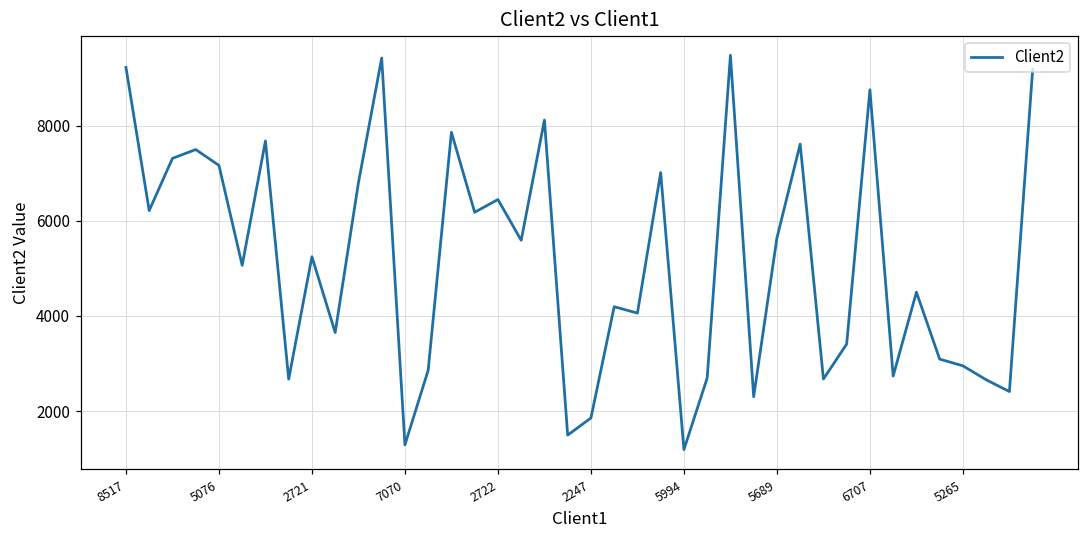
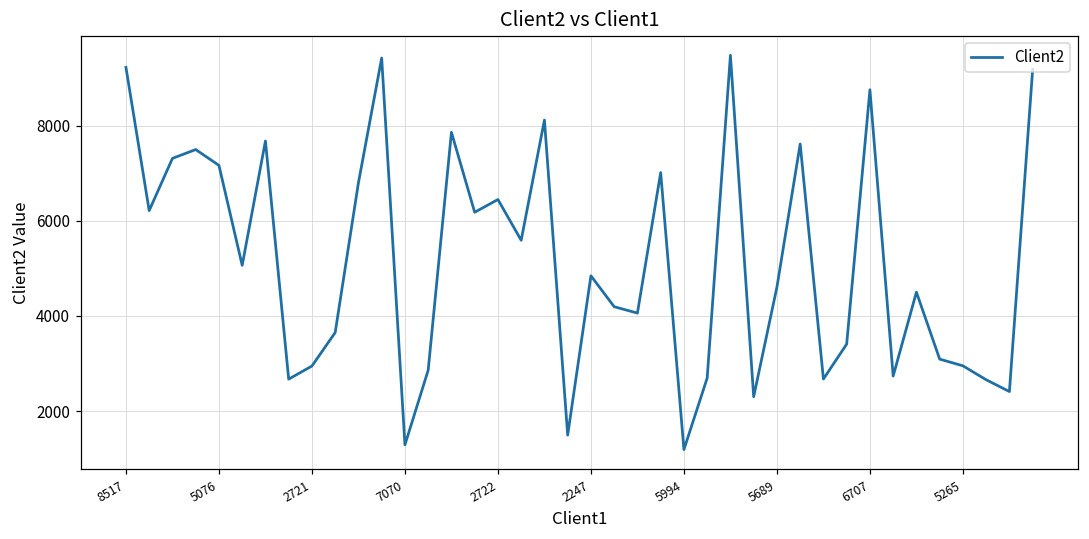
2721: 5200 -> 2900
2247: 1900 -> 4800
5689: 5600 -> 4600
